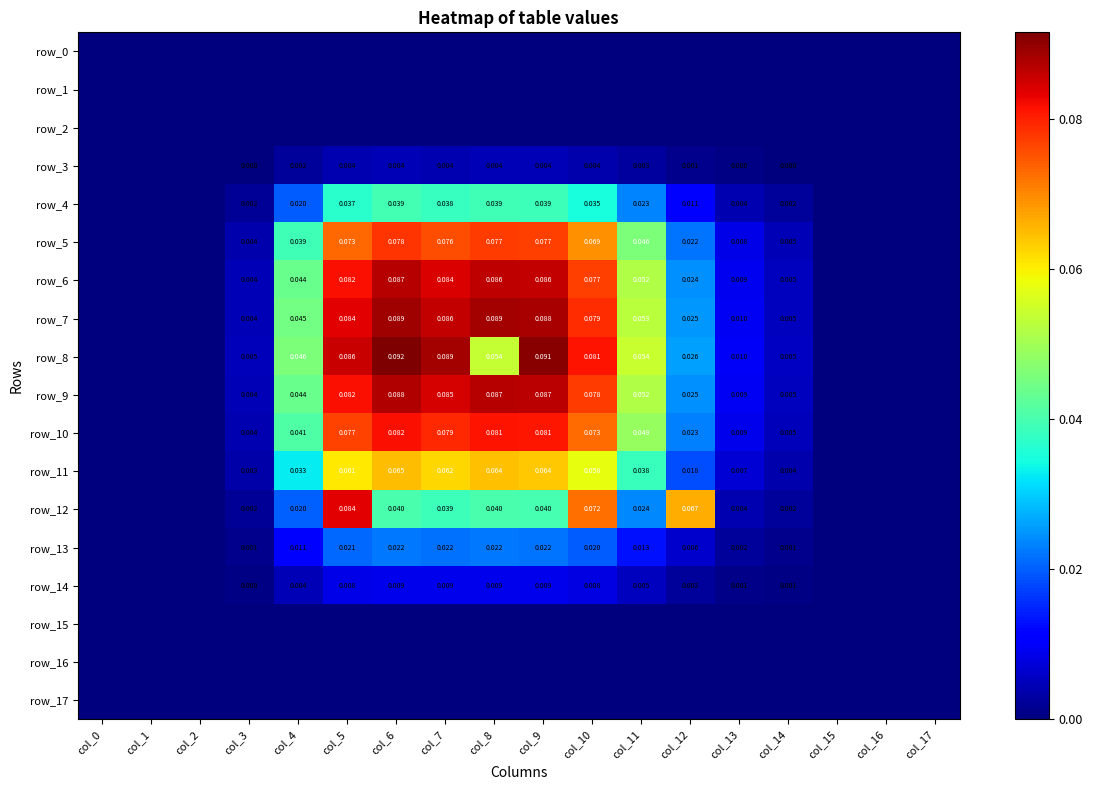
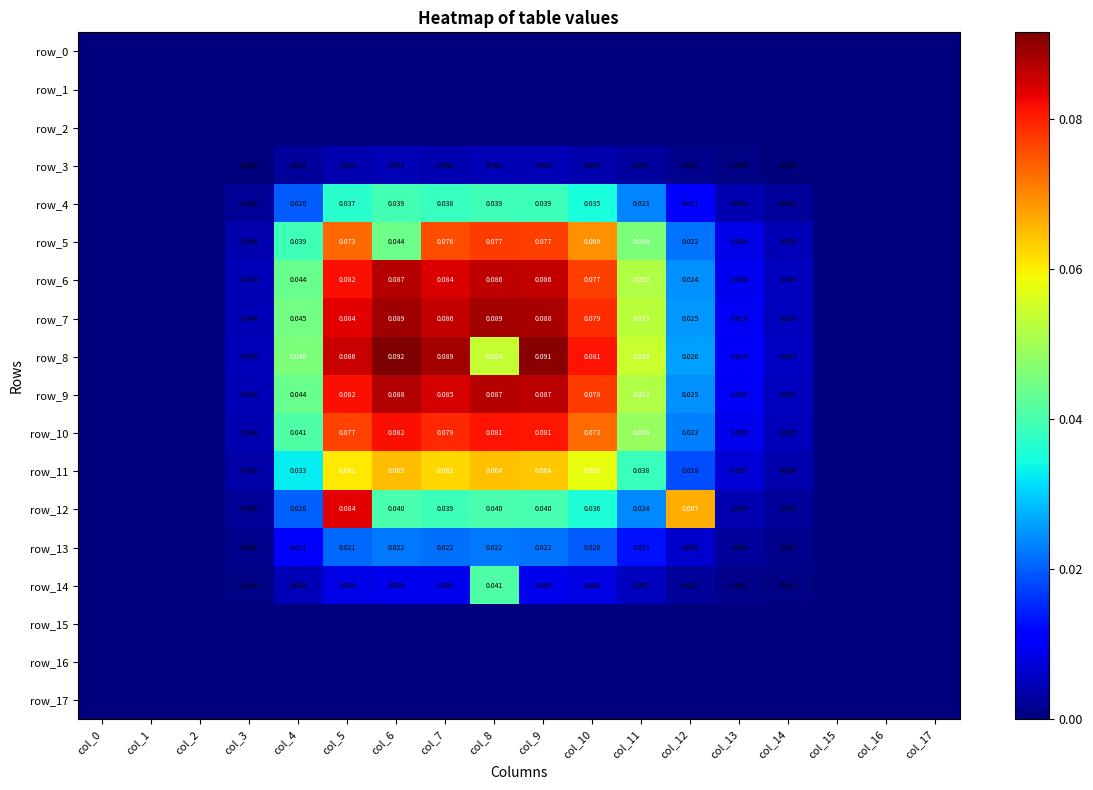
row_5, col_6: 0.078 -> 0.044
row_12, col_10: 0.072 -> 0.036
row_14, col_8: 0.009 -> 0.041
